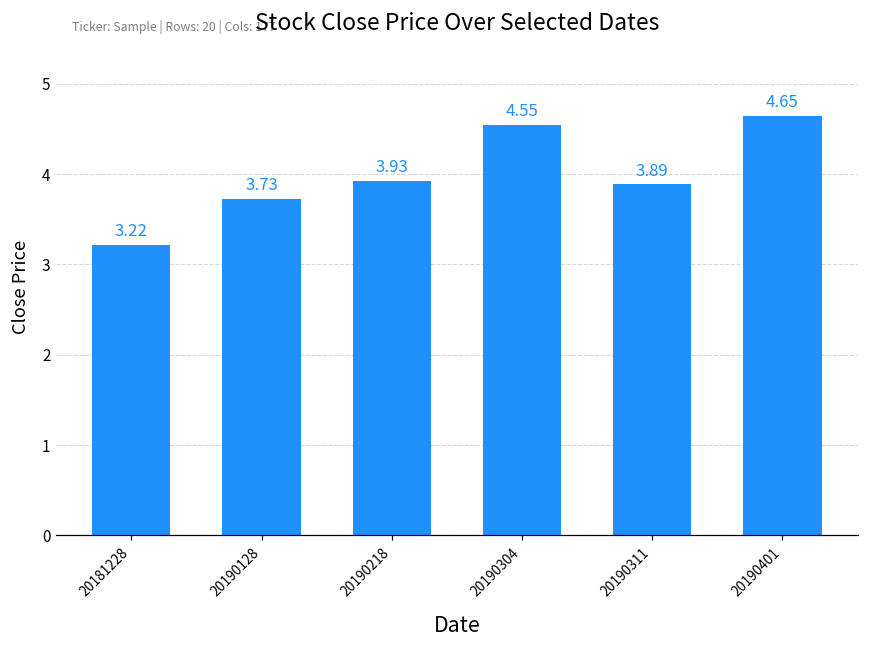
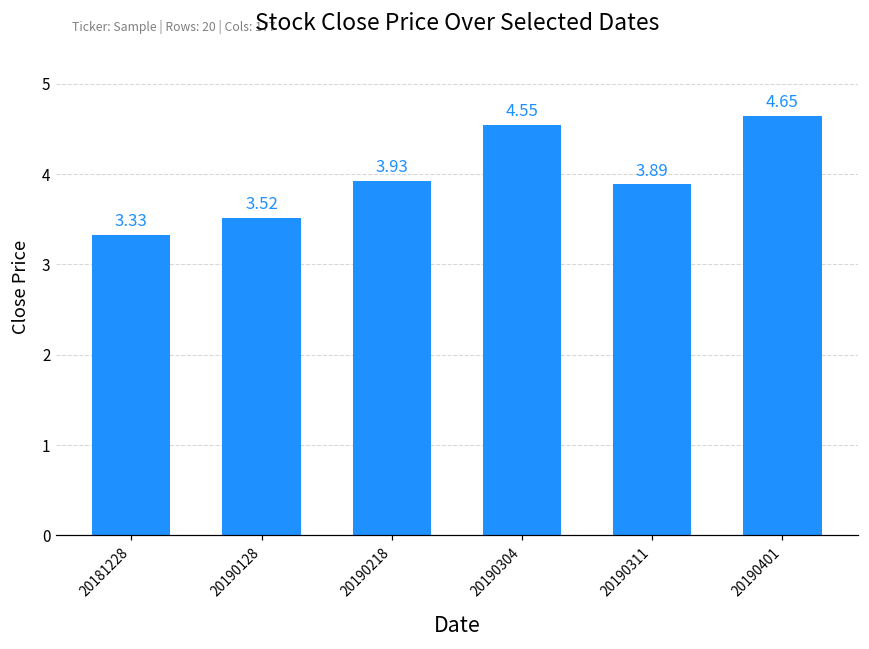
20181228: 3.22 -> 3.33
20190128: 3.73 -> 3.52
